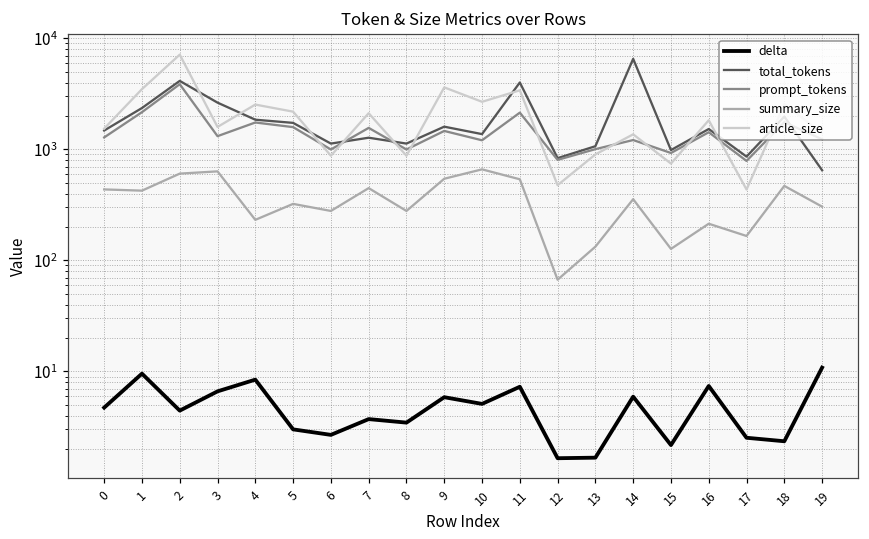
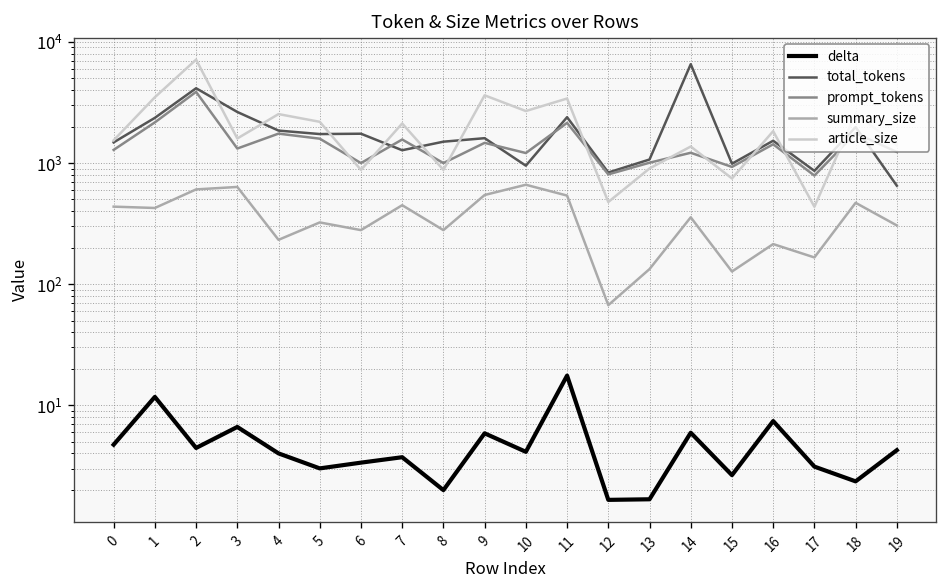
delta, 1: 10 -> 12
delta, 4: 8 -> 4.0
delta, 6: 2.7 -> 3.4
total_tokens, 6: 1100 -> 1700
delta, 8: 3.5 -> 2.0
total_tokens, 8: 1100 -> 1500
delta, 10: 5 -> 4.1
total_tokens, 10: 1400 -> 1000
delta, 11: 7 -> 18
total_tokens, 11: 4000 -> 2400
delta, 15: 2.2 -> 2.6
delta, 17: 2.5 -> 3.1
delta, 19: 11 -> 4.3
